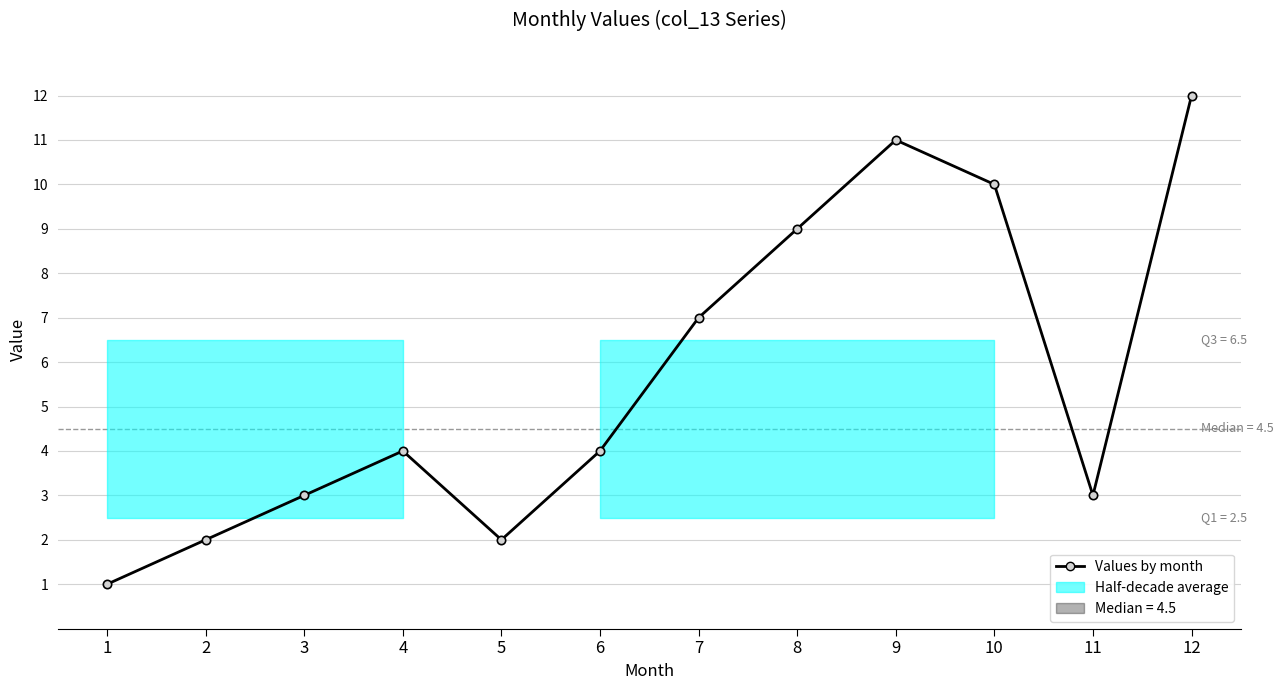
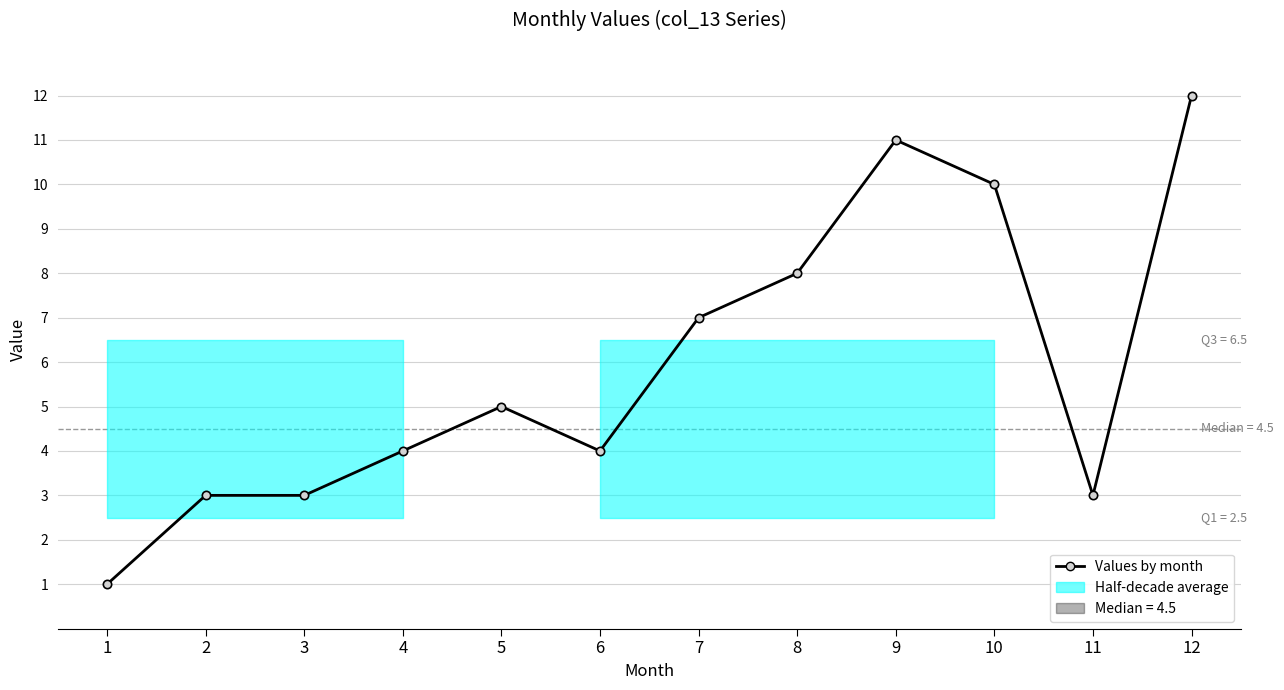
Values by month, 2: 2 -> 3
Values by month, 5: 2 -> 5
Values by month, 8: 9 -> 8
